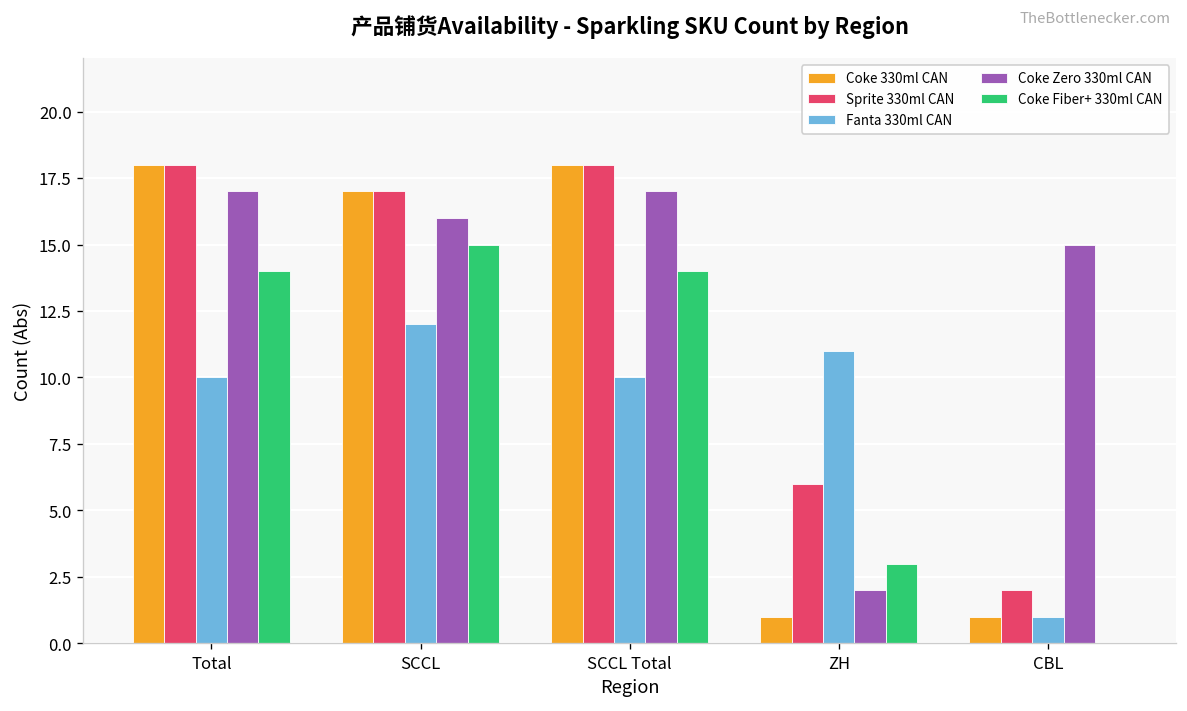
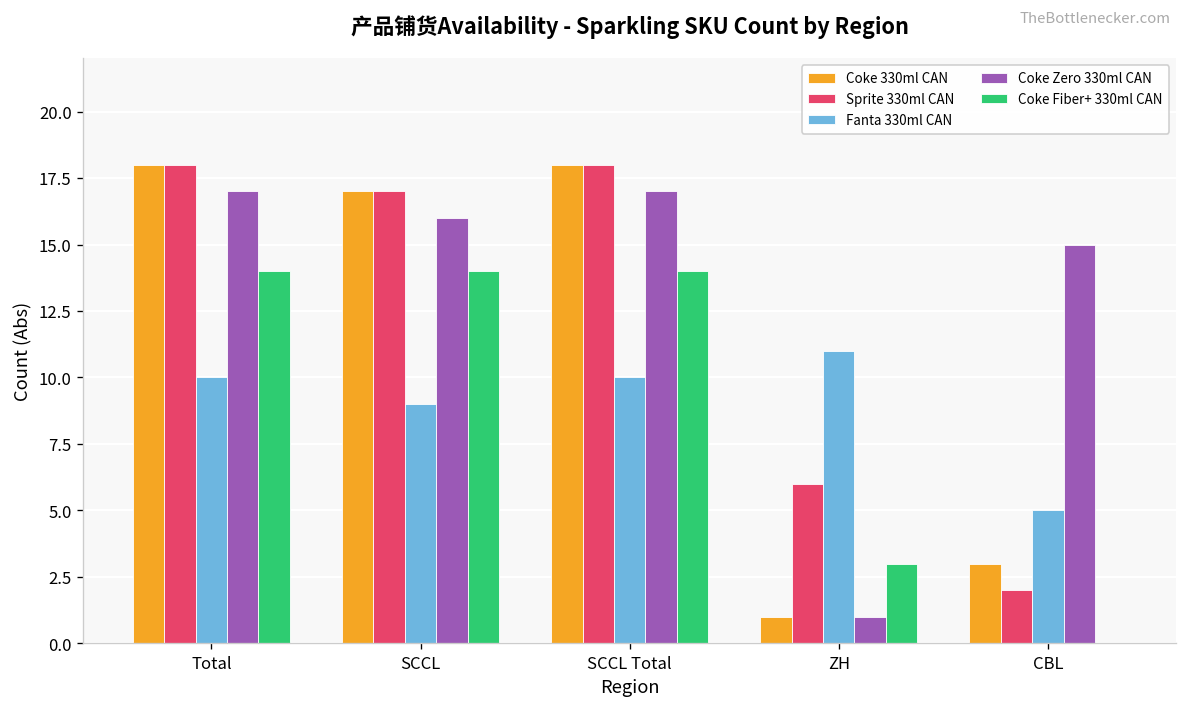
Fanta 330ml CAN, SCCL: 12 -> 9
Coke Fiber+ 330ml CAN, SCCL: 15 -> 14
Coke Zero 330ml CAN, ZH: 2 -> 1
Coke 330ml CAN, CBL: 1 -> 3
Fanta 330ml CAN, CBL: 1 -> 5
